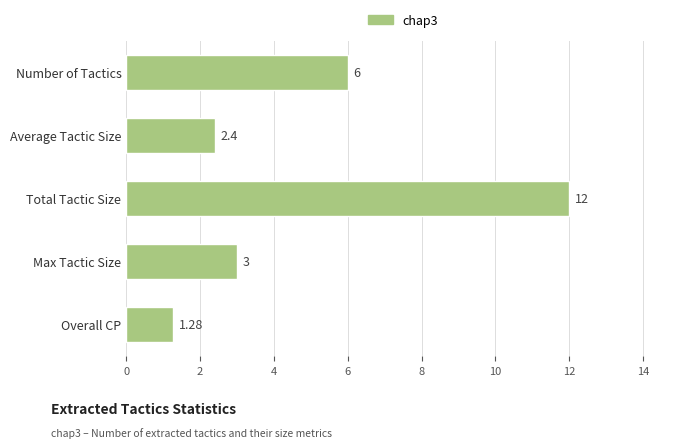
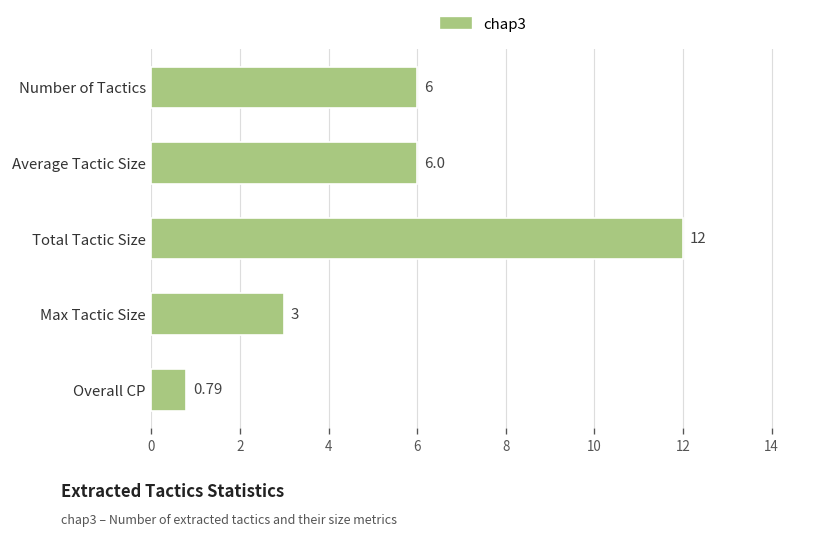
Average Tactic Size: 2.4 -> 6.0
Overall CP: 1.28 -> 0.79
